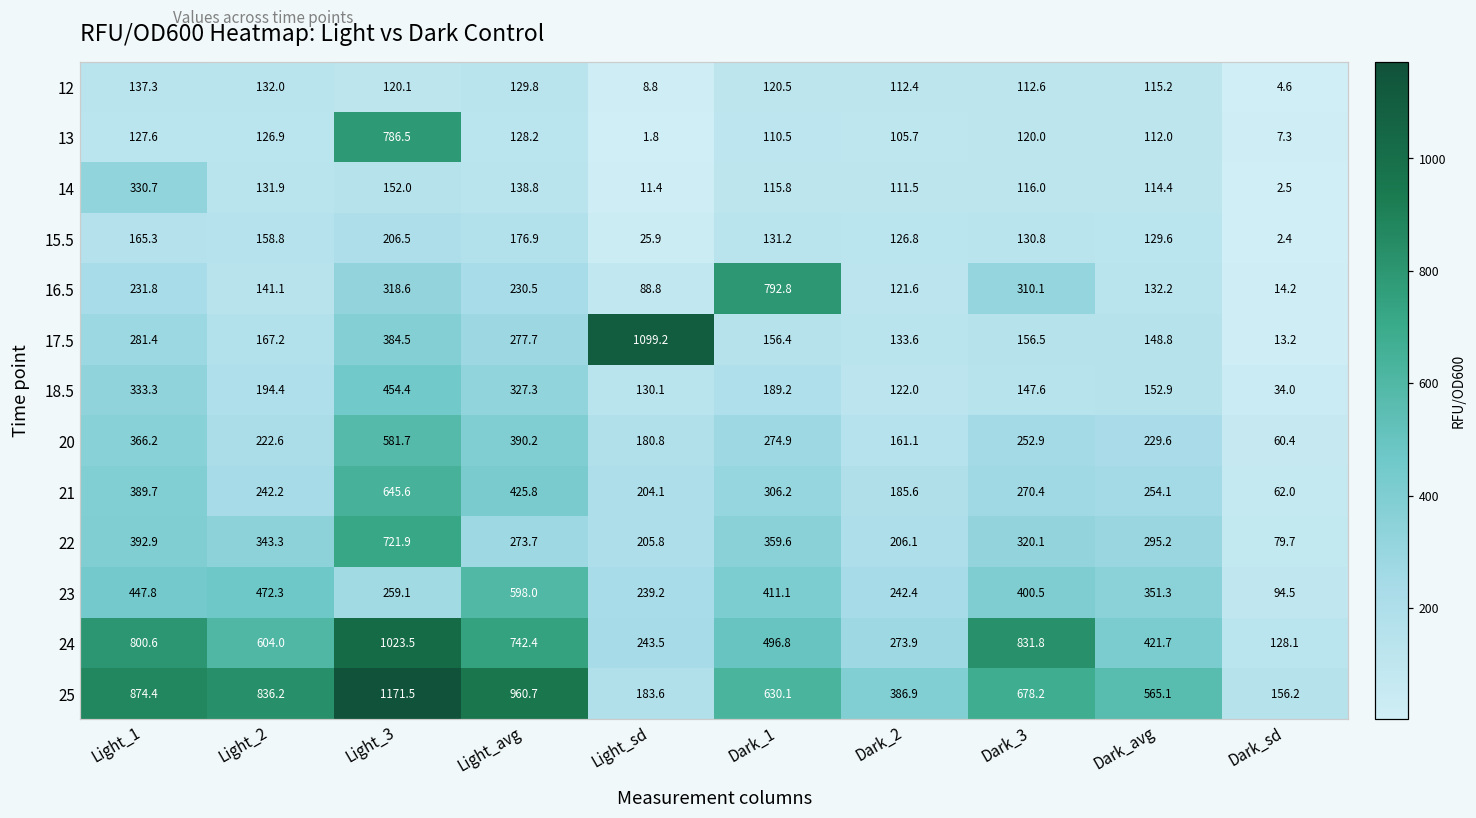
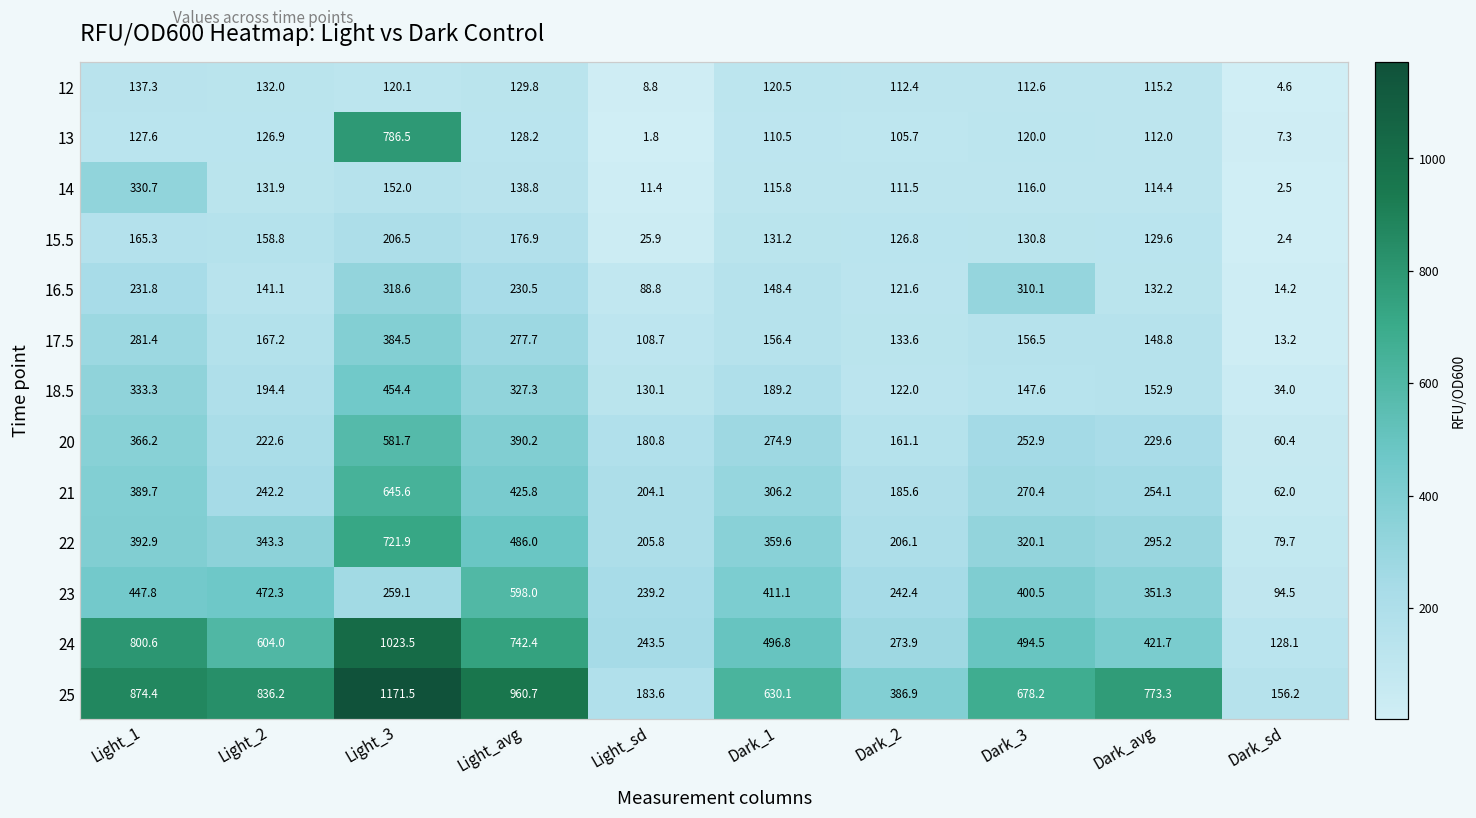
16.5, Dark_1: 792.8 -> 148.4
17.5, Light_sd: 1099.2 -> 108.7
22, Light_avg: 273.7 -> 486.0
24, Dark_3: 831.8 -> 494.5
25, Dark_avg: 565.1 -> 773.3
